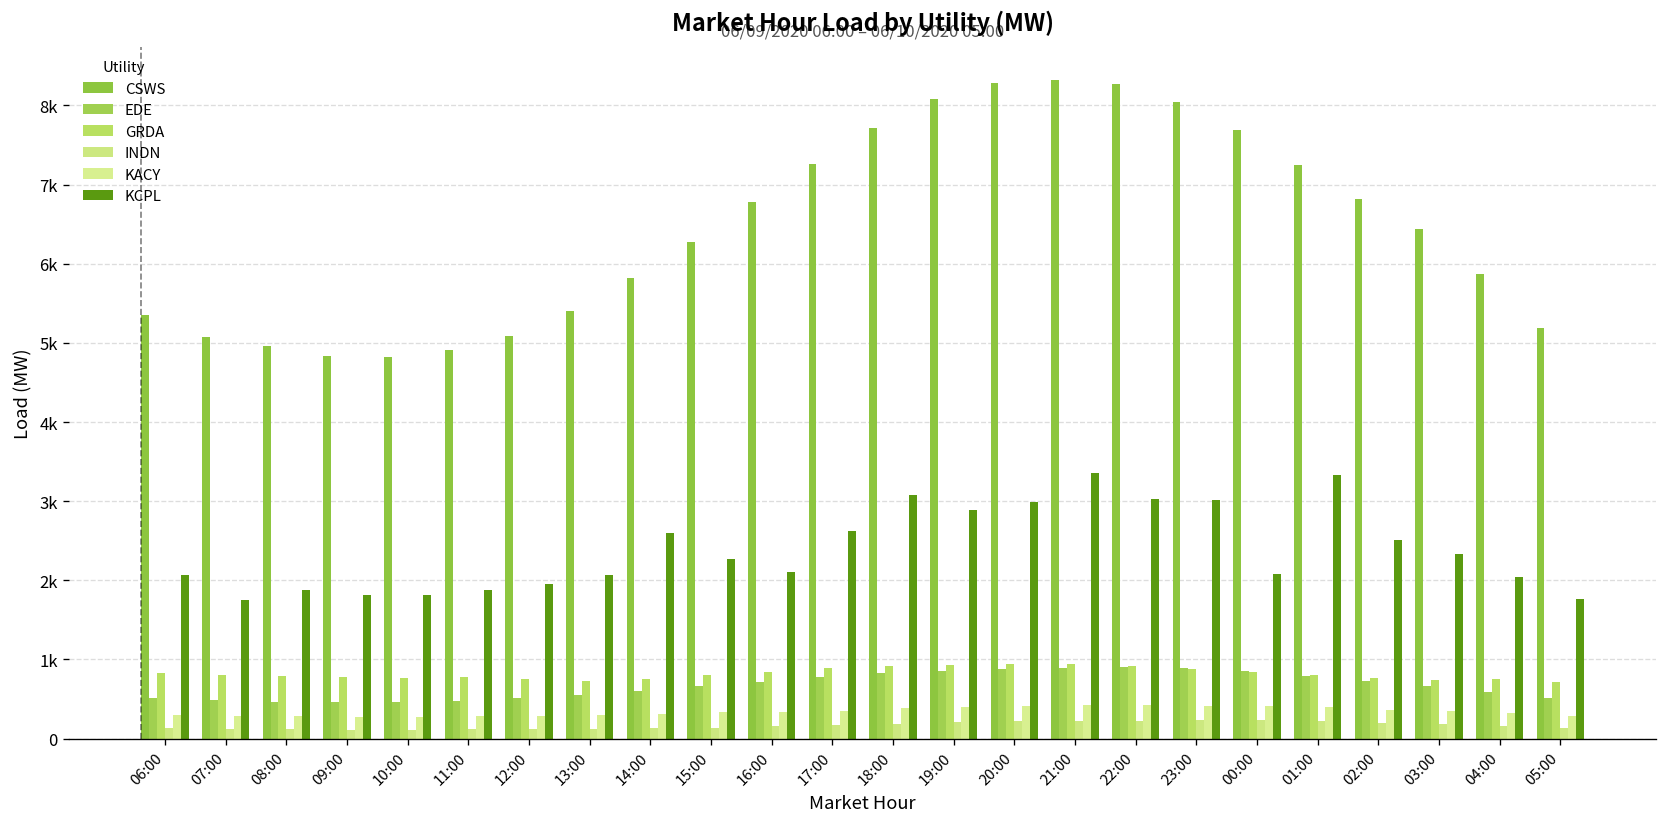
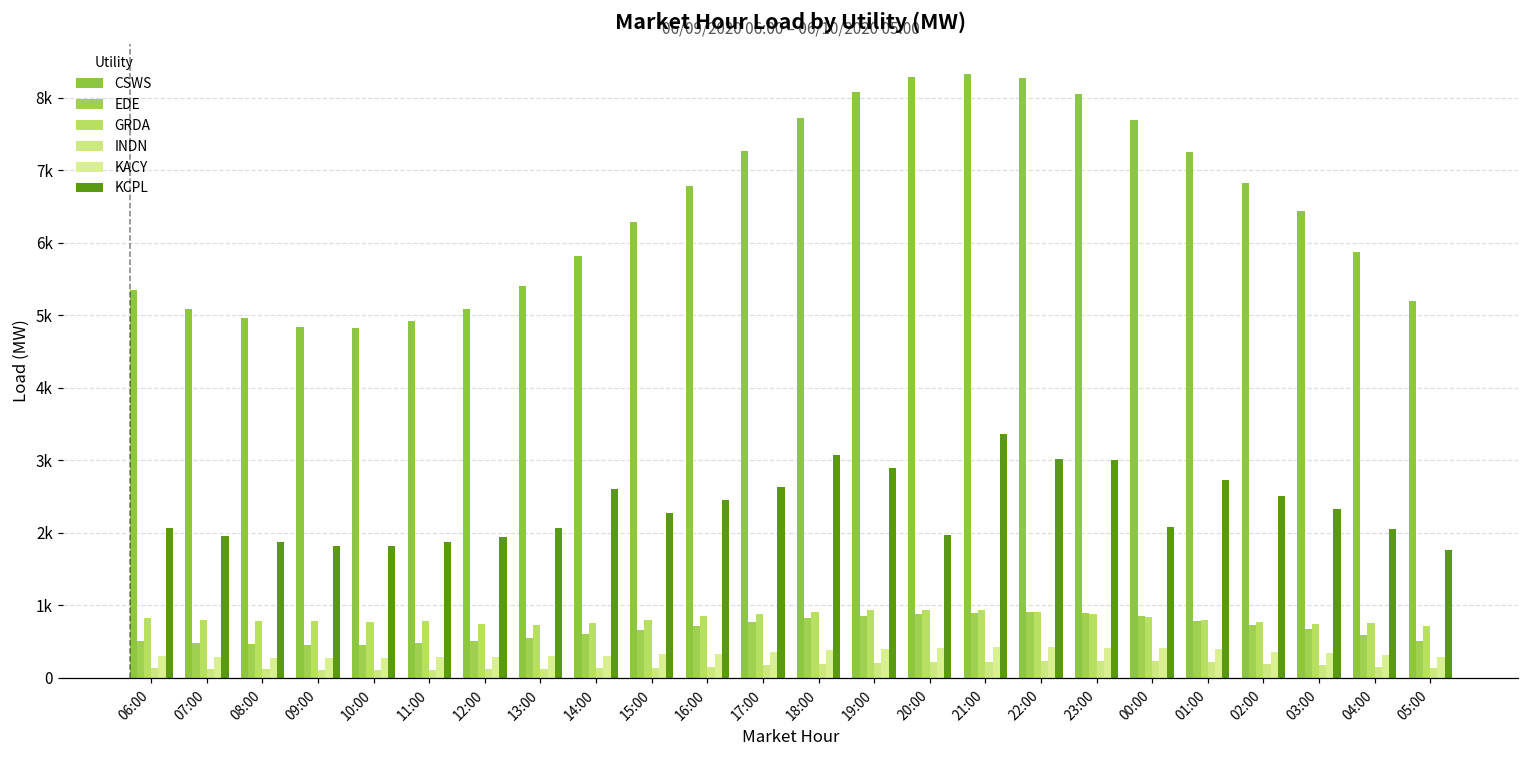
KCPL, 07:00: 1800 -> 2000
KCPL, 16:00: 2100 -> 2400
KCPL, 20:00: 3000 -> 2000
KCPL, 01:00: 3300 -> 2700
